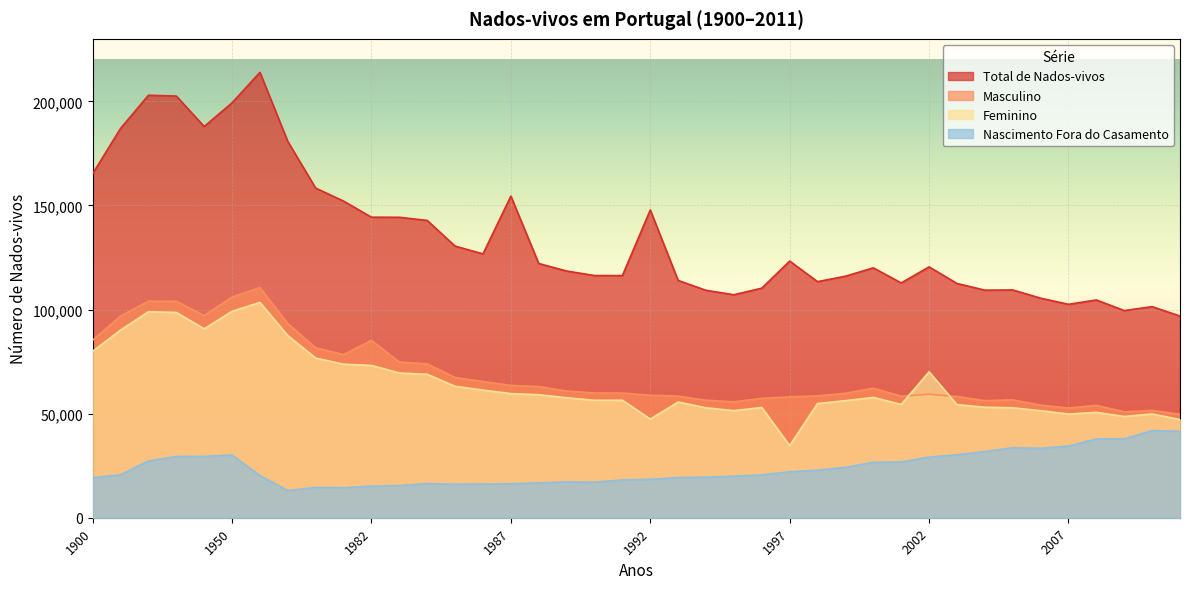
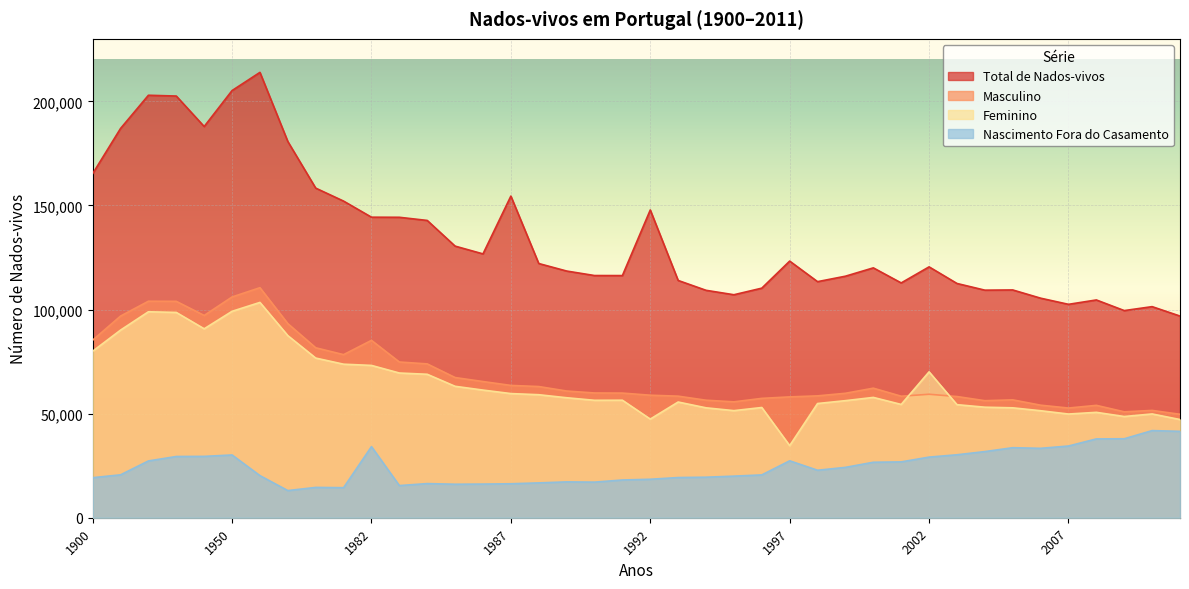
Total de Nados-vivos, 1950: 199,000 -> 205,000
Nascimento Fora do Casamento, 1982: 15,000 -> 34,000
Nascimento Fora do Casamento, 1997: 22,000 -> 27,000
